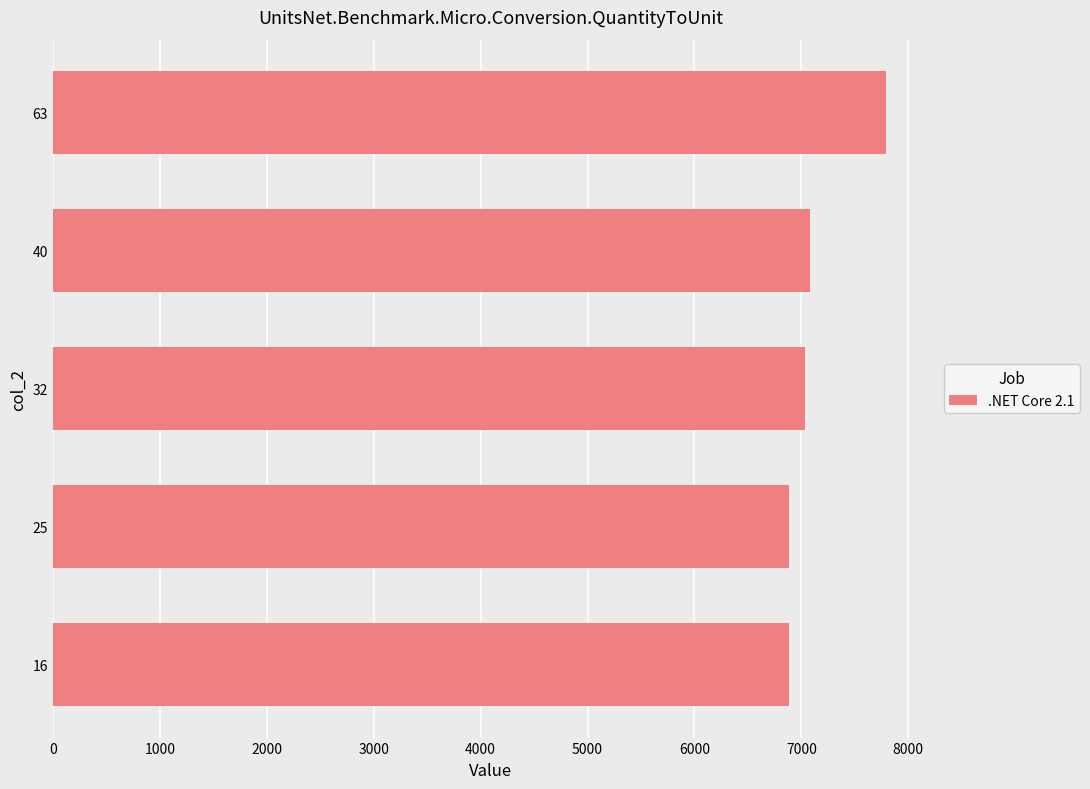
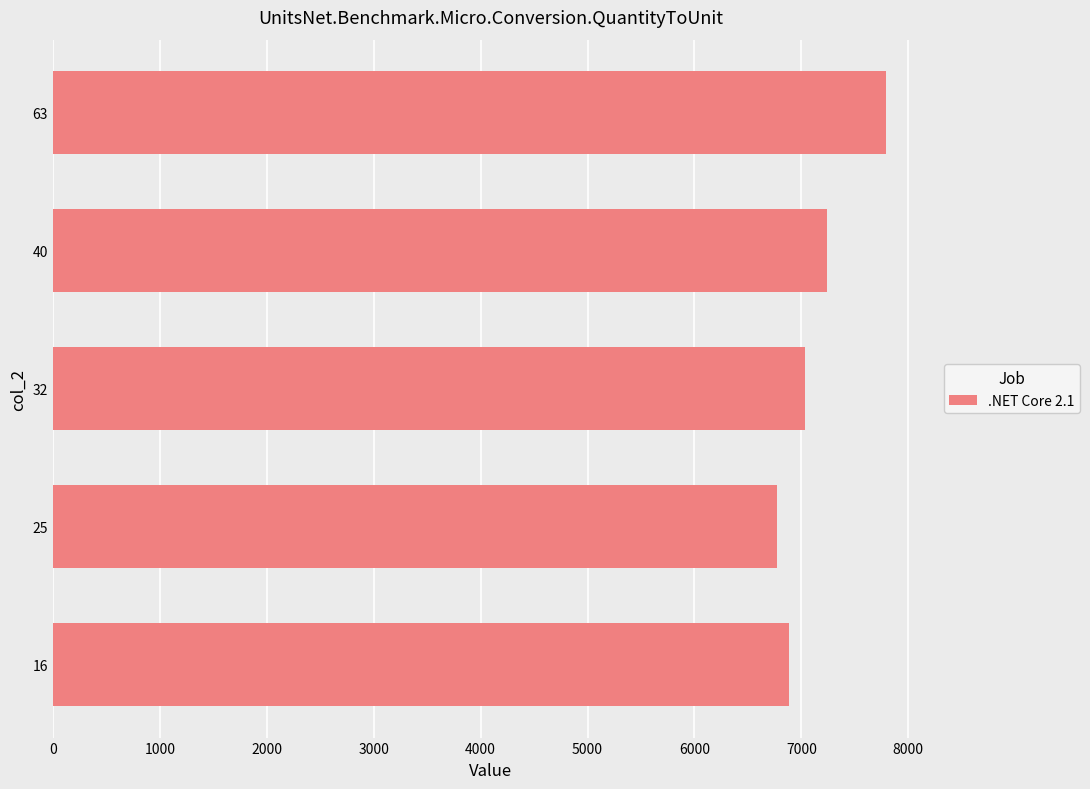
40: 7080 -> 7240
25: 6890 -> 6770
